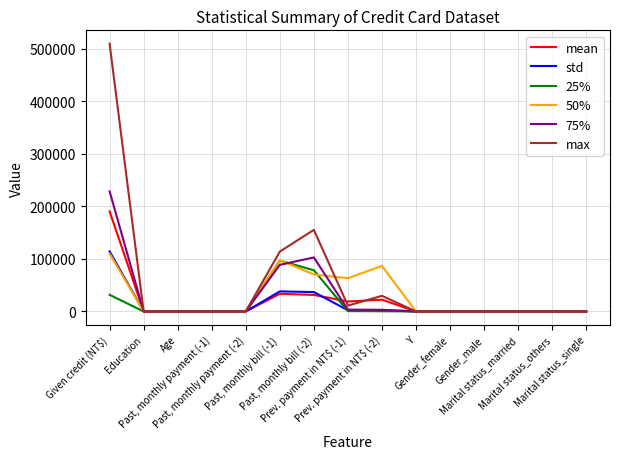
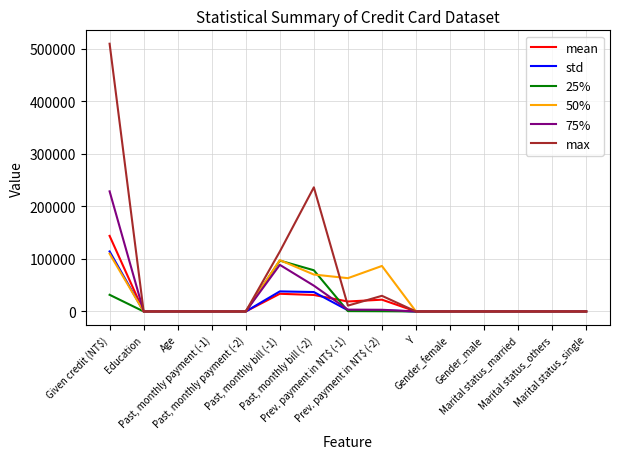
mean, Given credit (NT$): 190000 -> 140000
75%, Past, monthly bill (-2): 100000 -> 50000
max, Past, monthly bill (-2): 160000 -> 240000
